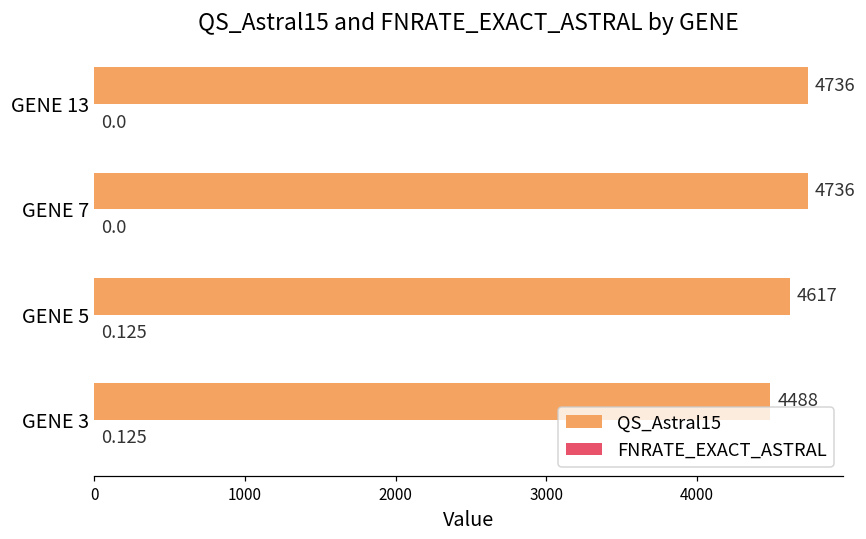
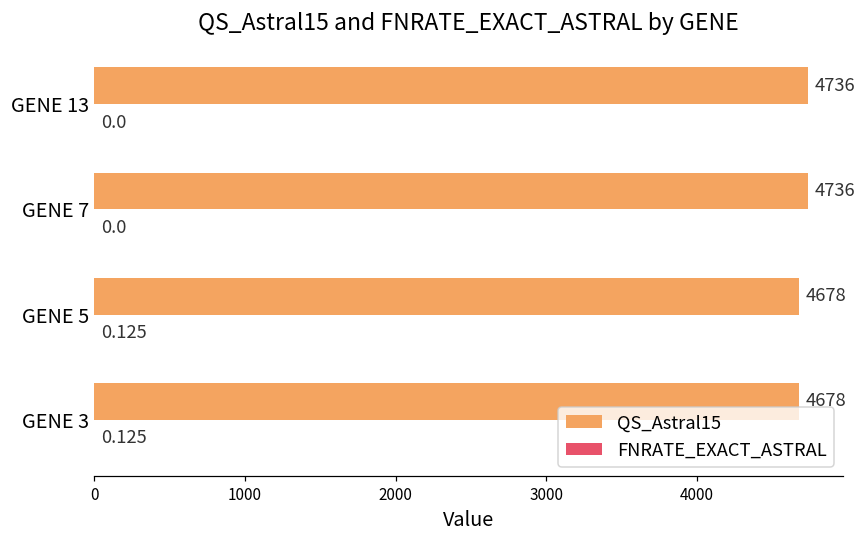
QS_Astral15, GENE 5: 4617 -> 4678
QS_Astral15, GENE 3: 4490 -> 4680
